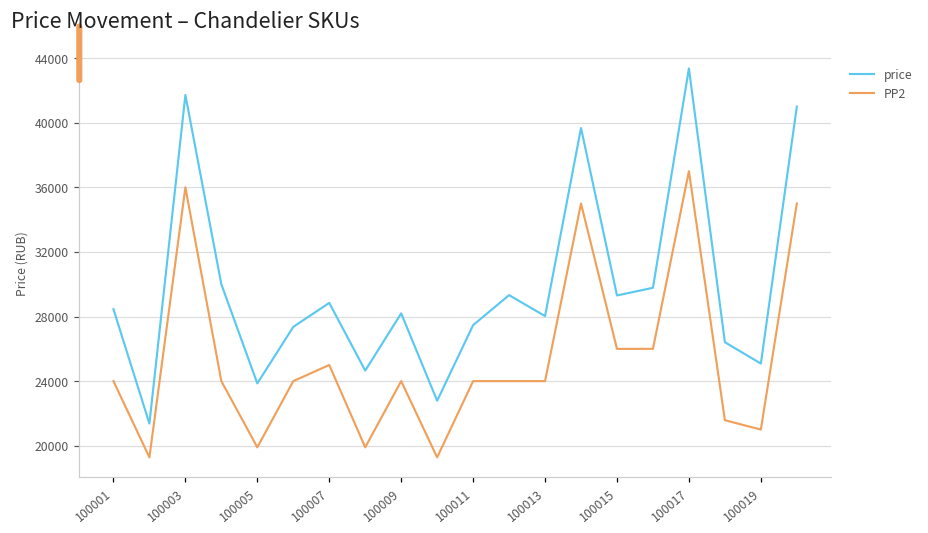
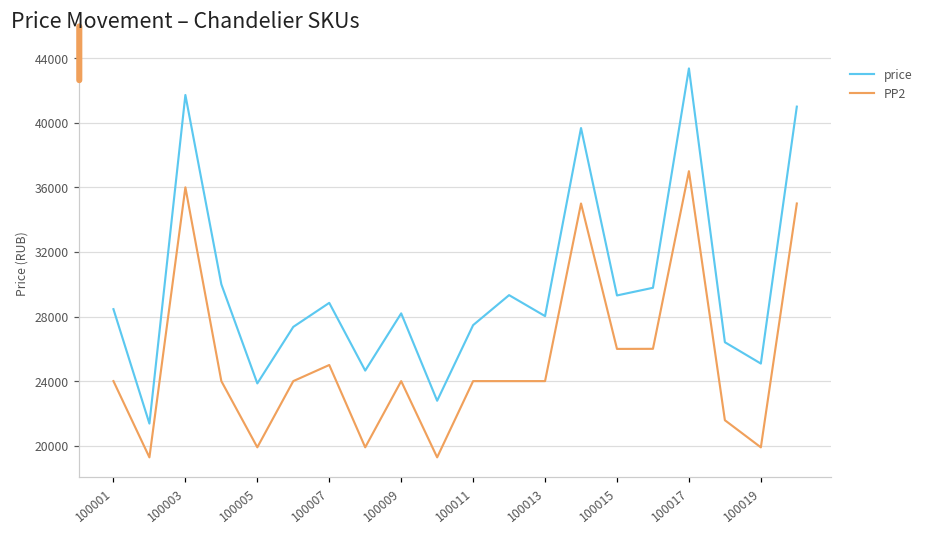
PP2, 100019: 21000 -> 19900
